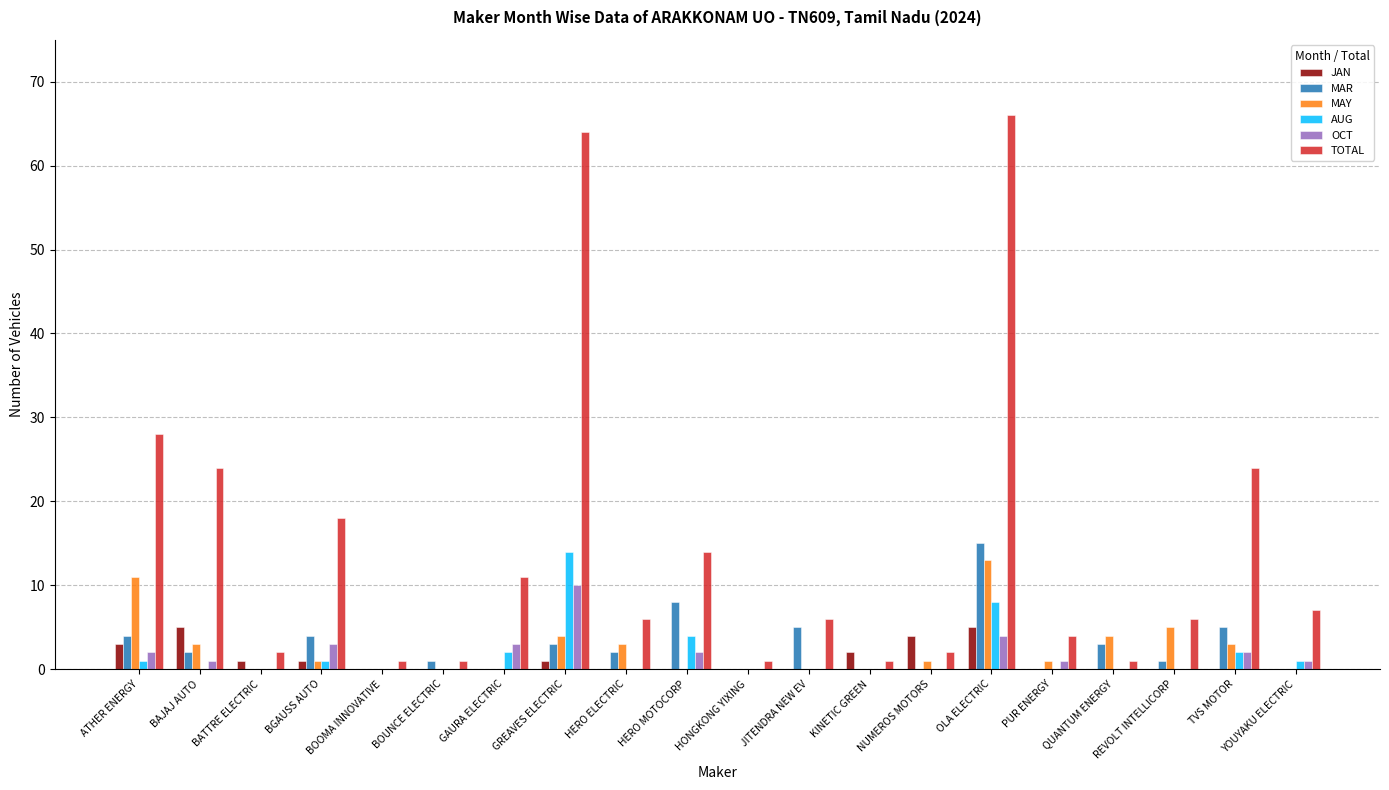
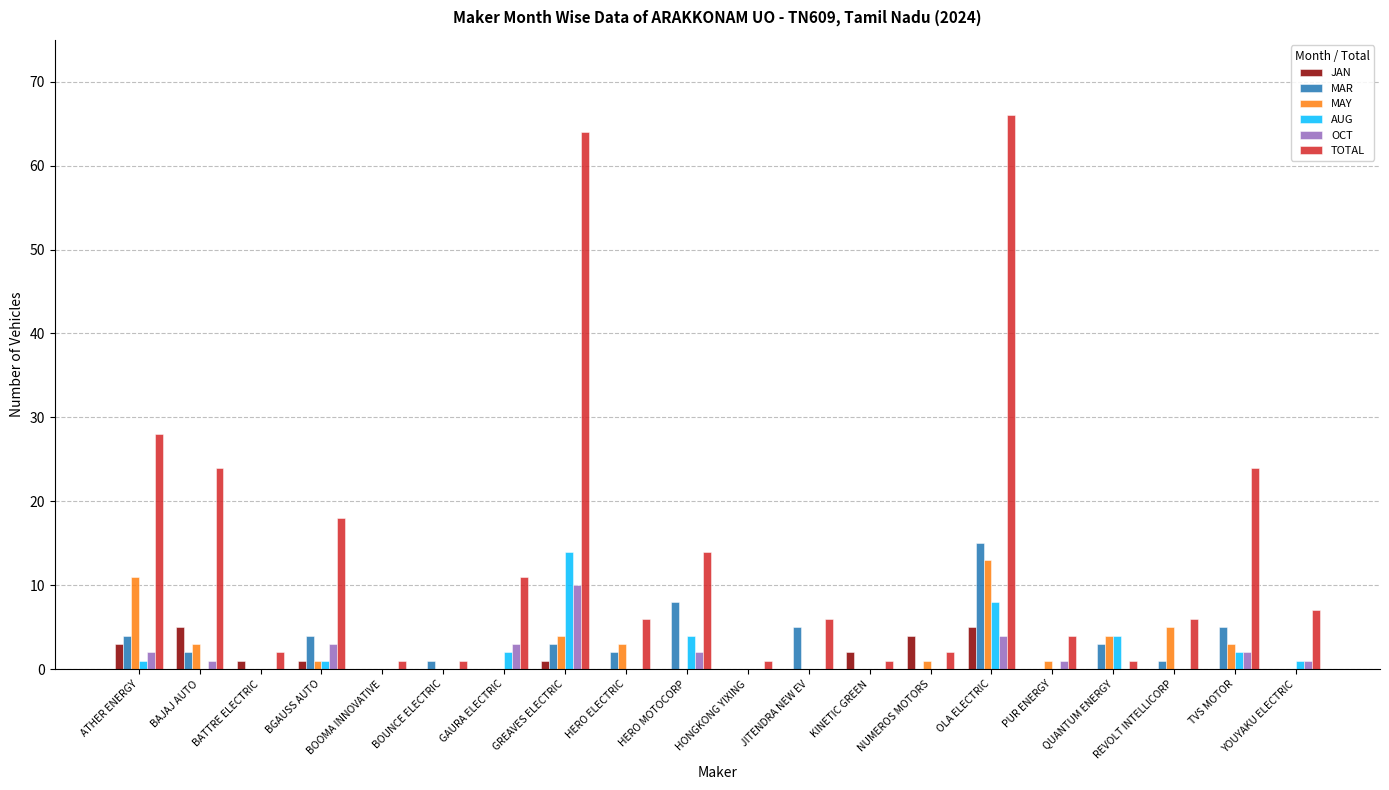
AUG, QUANTUM ENERGY: 0 -> 4
